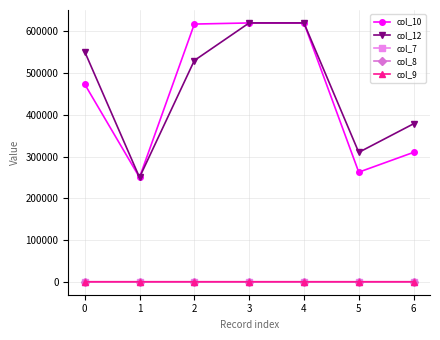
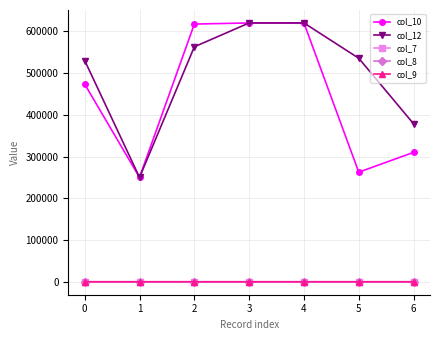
col_12, 0: 550000 -> 530000
col_12, 2: 530000 -> 560000
col_12, 5: 310000 -> 540000
